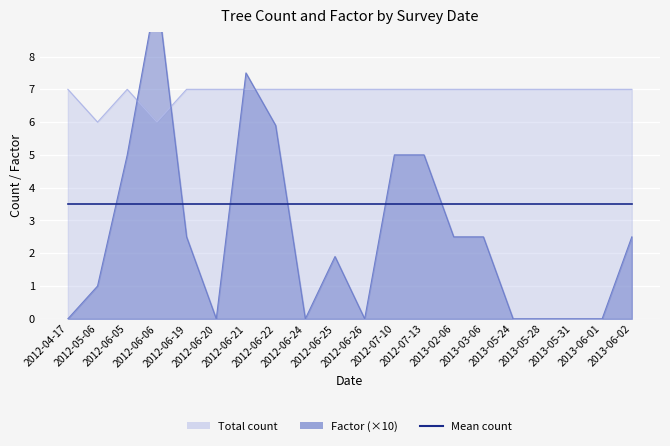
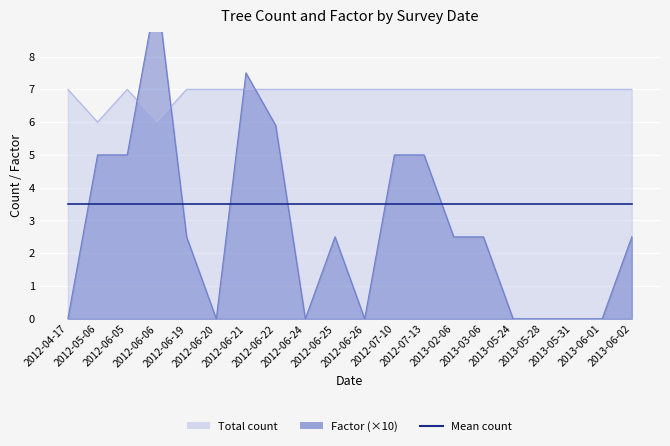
Factor (×10), 2012-05-06: 1 -> 5
Factor (×10), 2012-06-25: 1.9 -> 2.5
